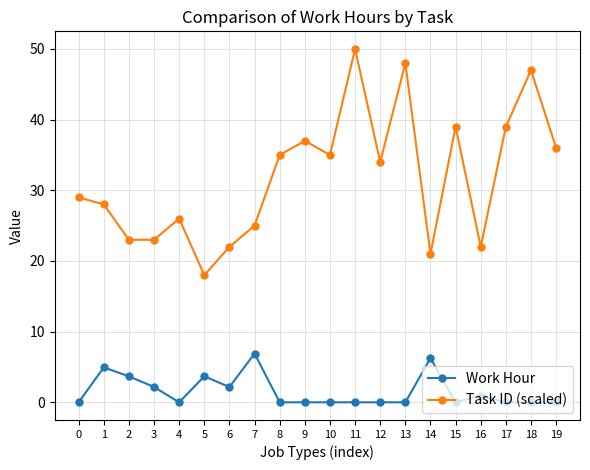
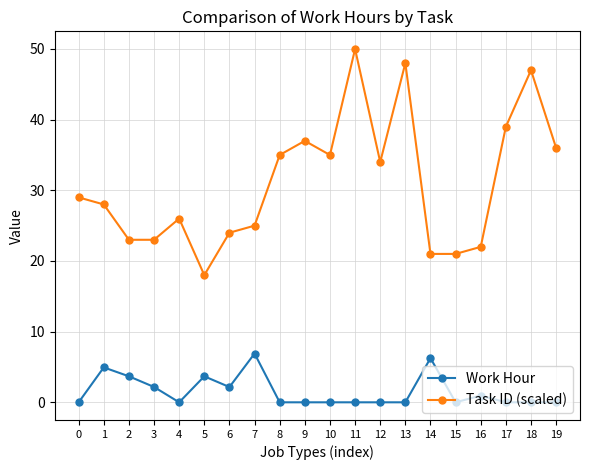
Task ID (scaled), 6: 22 -> 24
Task ID (scaled), 15: 39 -> 21
